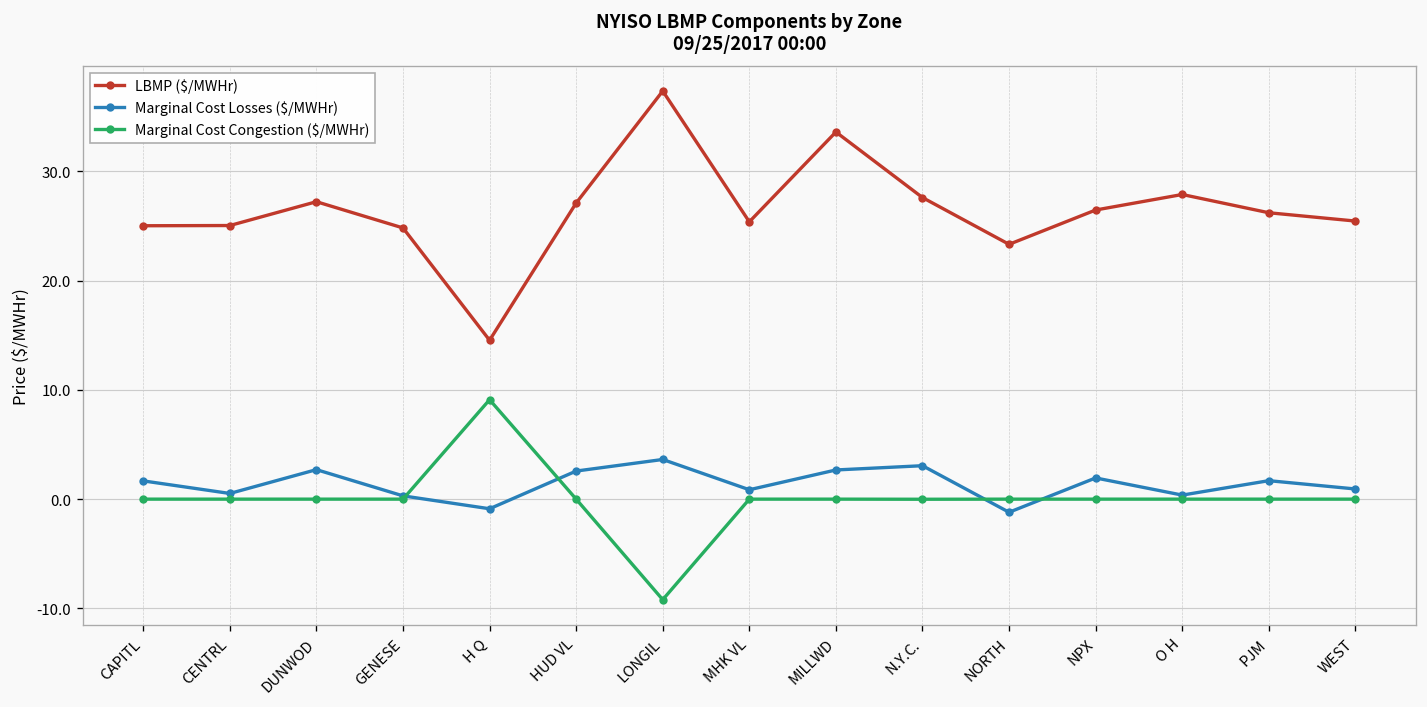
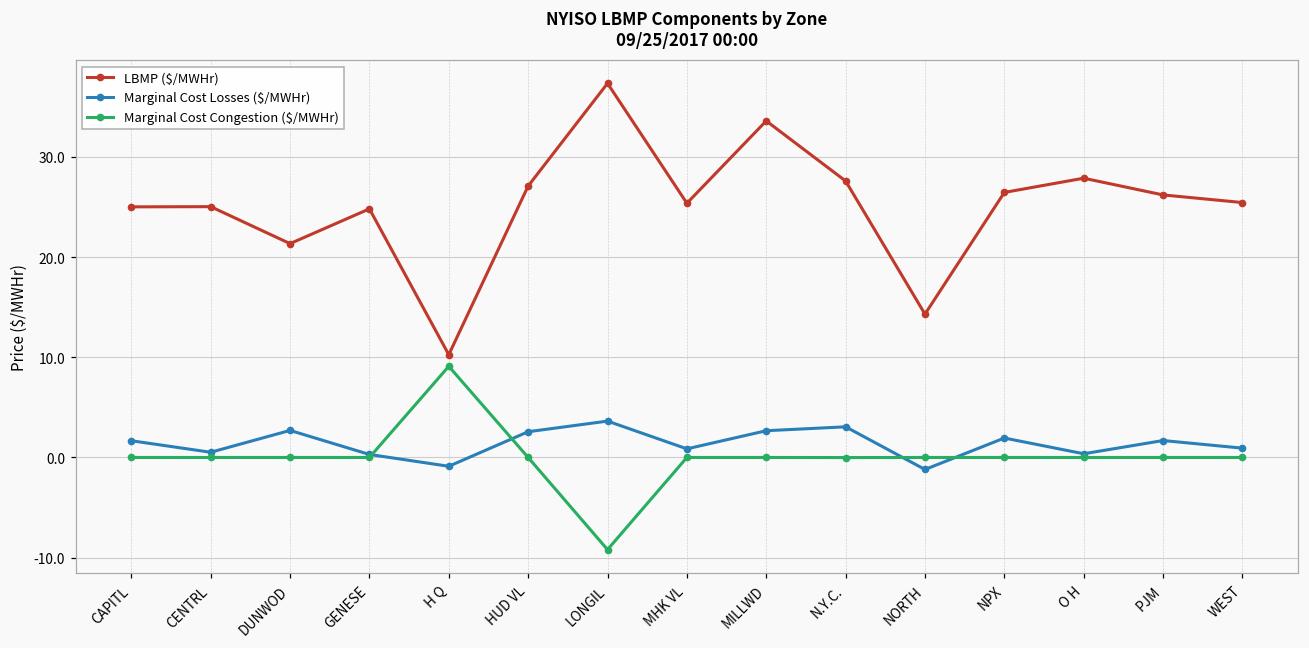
LBMP ($/MWHr), DUNWOD: 27 -> 21
LBMP ($/MWHr), H Q: 15 -> 10
LBMP ($/MWHr), NORTH: 23 -> 14
